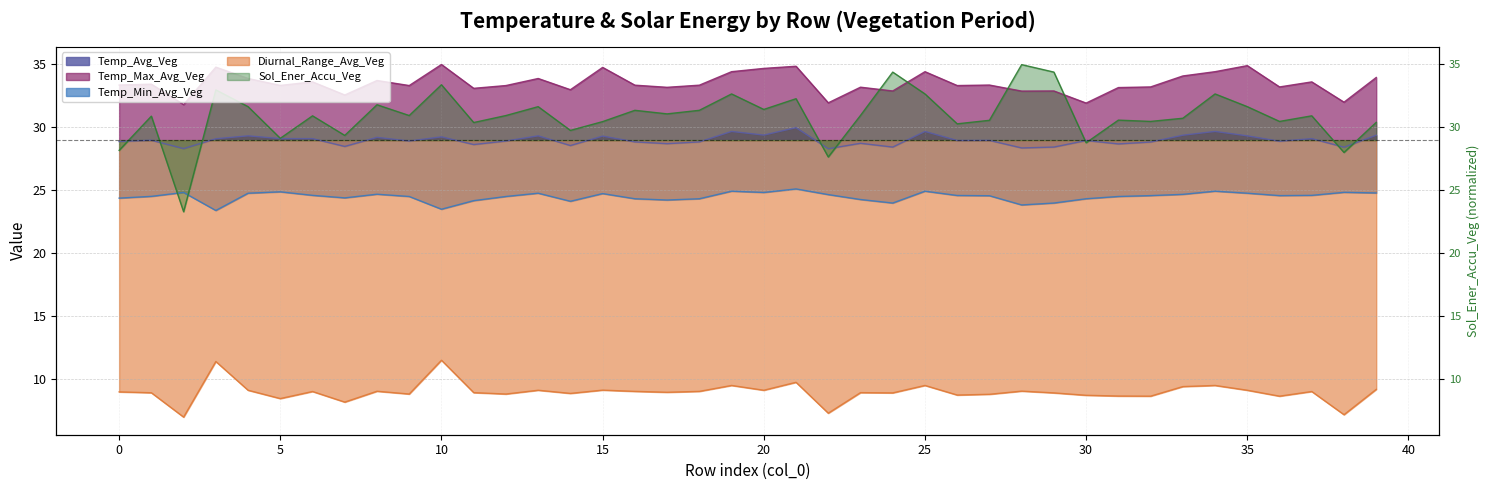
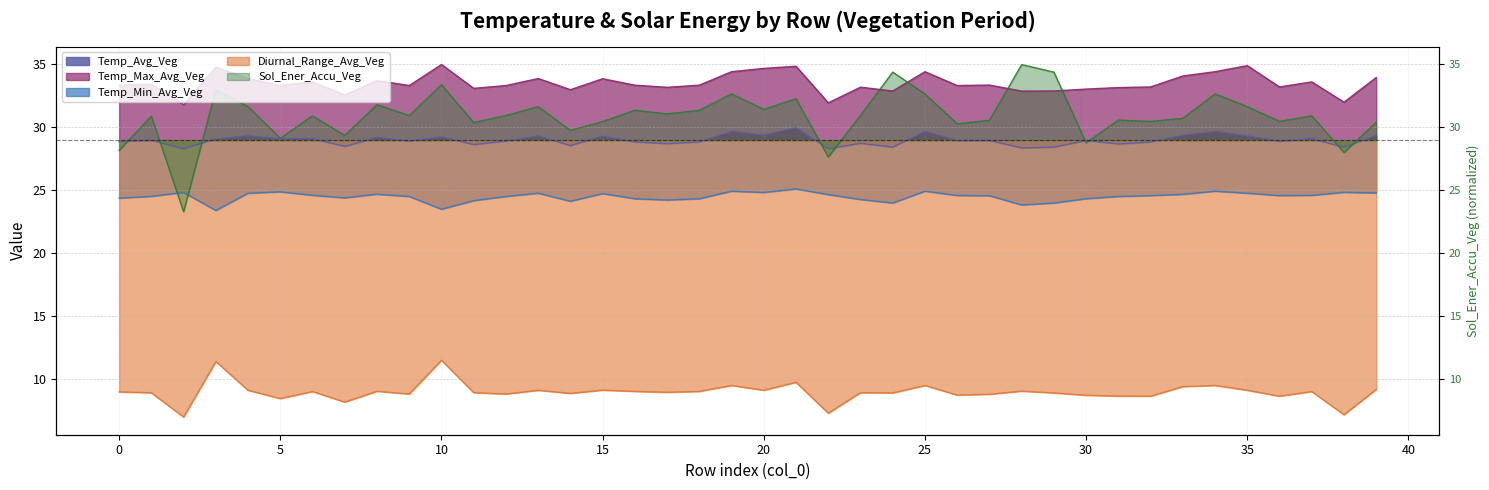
Temp_Max_Avg_Veg, 15: 34.7 -> 33.8
Temp_Max_Avg_Veg, 30: 31.9 -> 33.0
